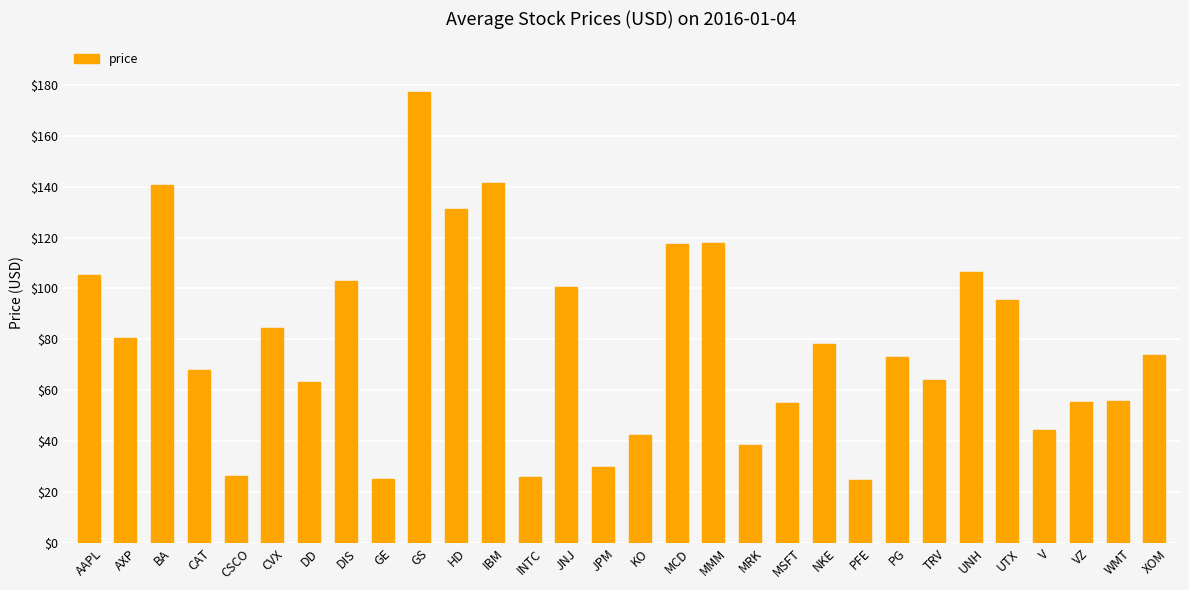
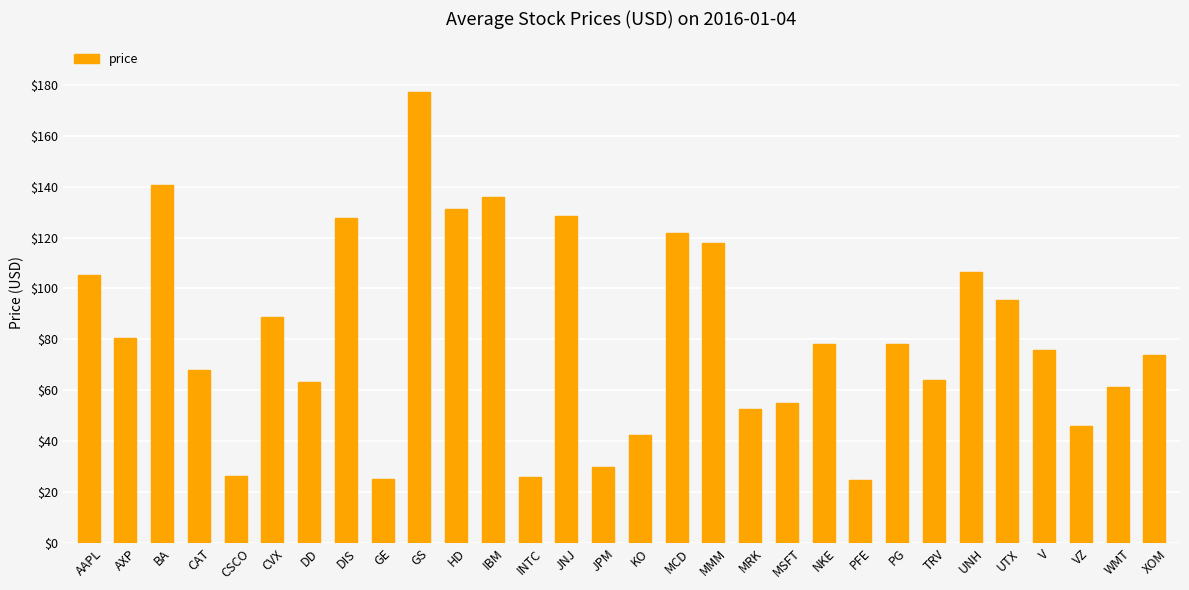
CVX: $85 -> $89
DIS: $103 -> $128
IBM: $142 -> $136
JNJ: $100 -> $129
MCD: $118 -> $122
MRK: $38 -> $52
PG: $73 -> $78
V: $44 -> $76
VZ: $55 -> $46
WMT: $56 -> $61
